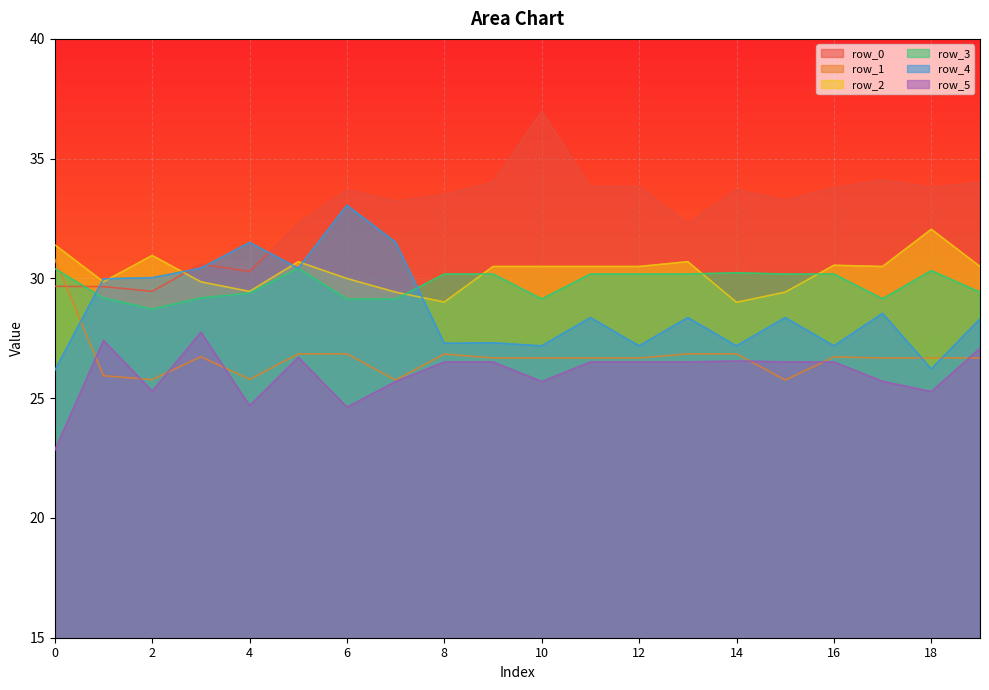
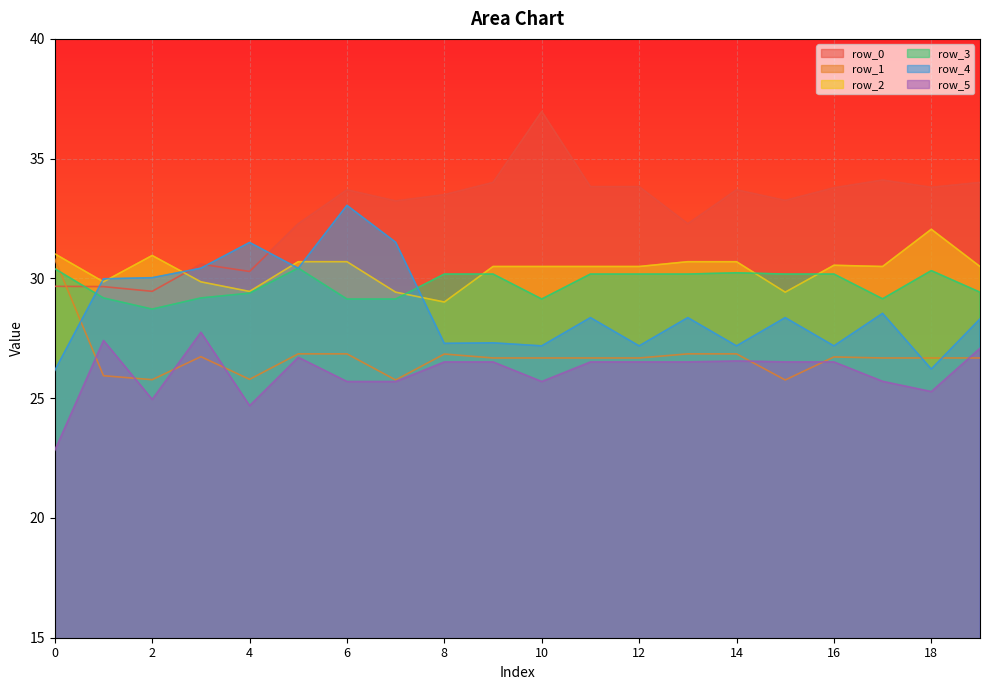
row_2, 0: 31.4 -> 31.0
row_5, 2: 25.3 -> 25.0
row_2, 6: 30.0 -> 30.7
row_5, 6: 24.6 -> 25.7
row_2, 14: 29.0 -> 30.7
